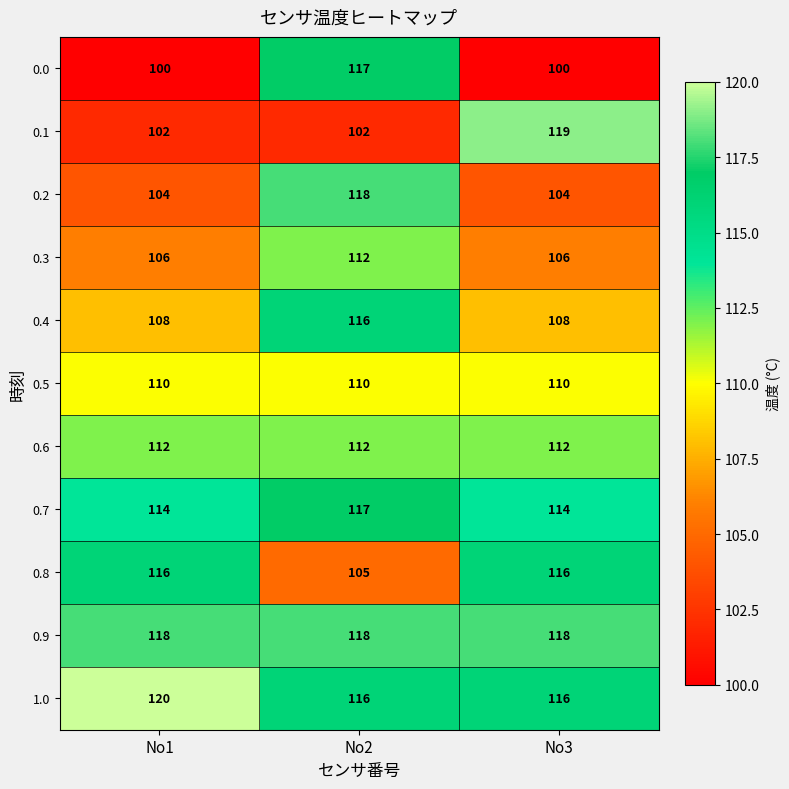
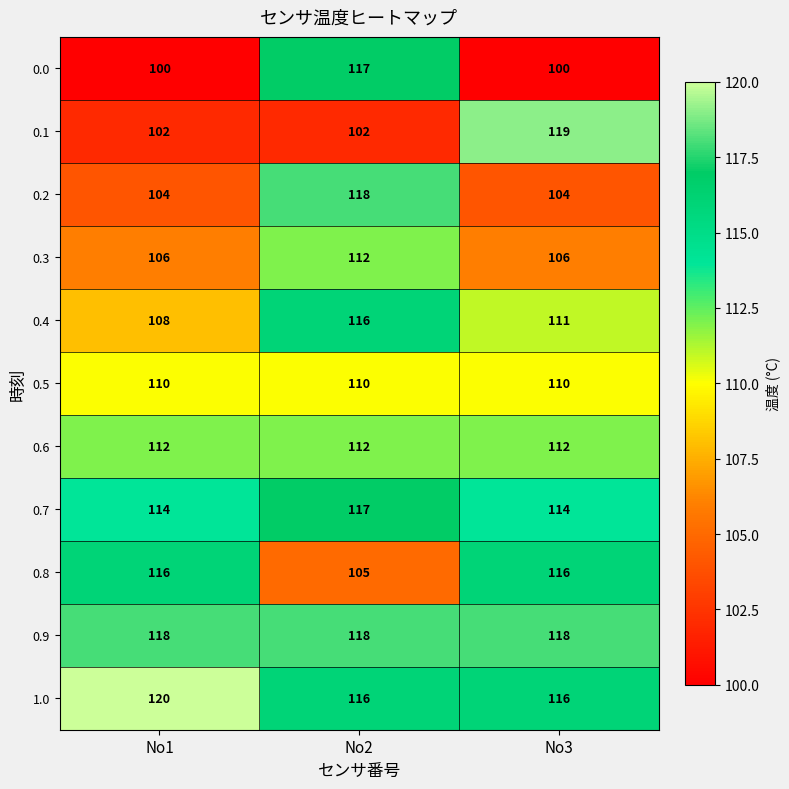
0.4, No3: 108 -> 111
